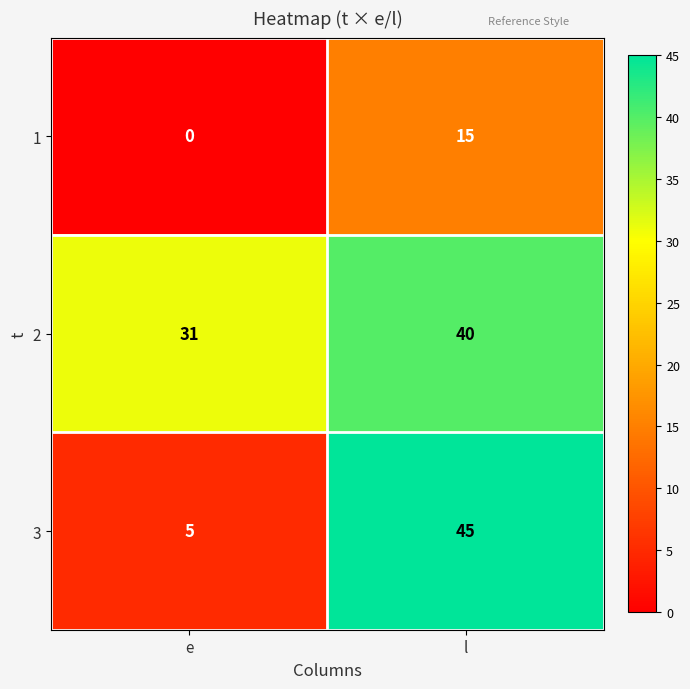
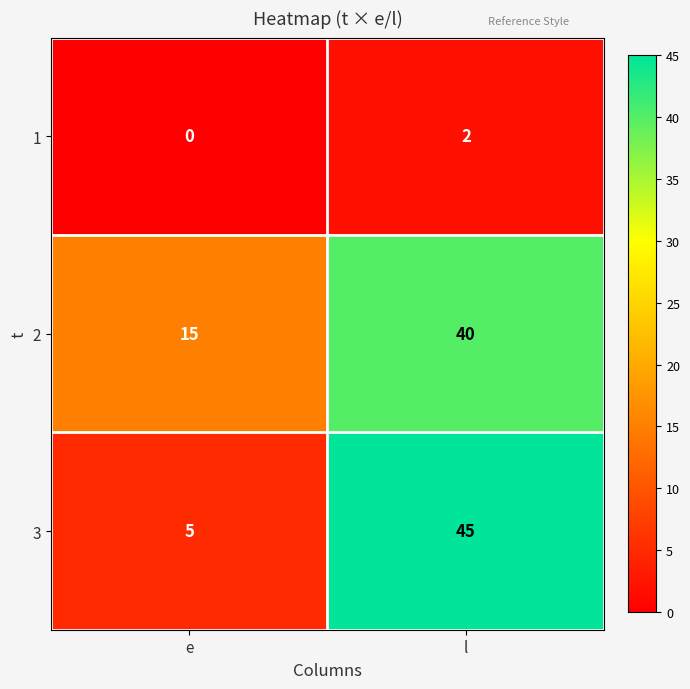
1, l: 15 -> 2
2, e: 31 -> 15
